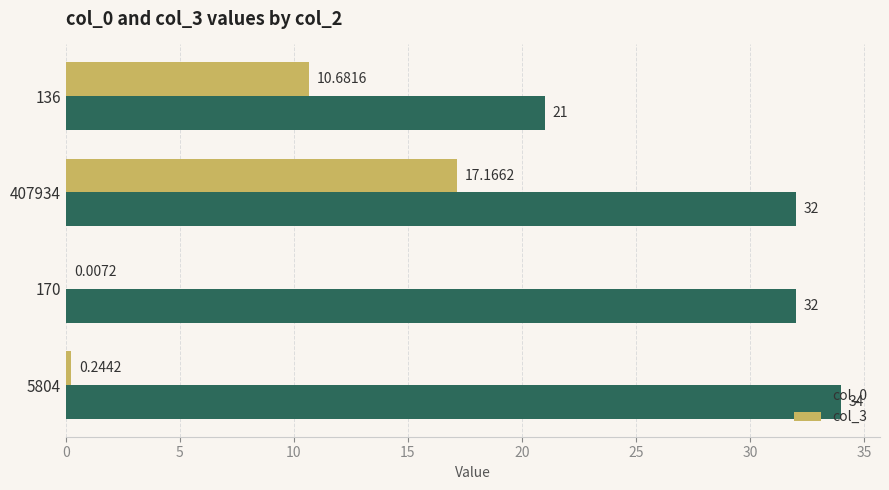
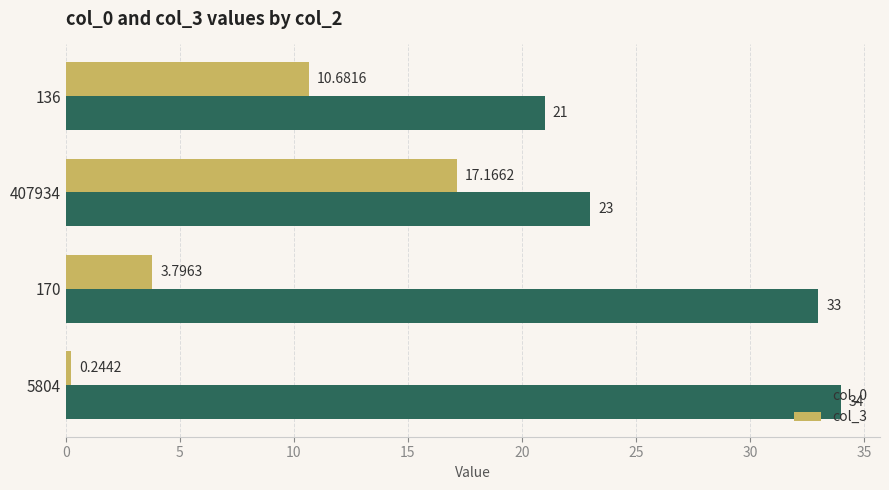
col_0, 407934: 32 -> 23
col_3, 170: 0.0072 -> 3.7963
col_0, 170: 32 -> 33
